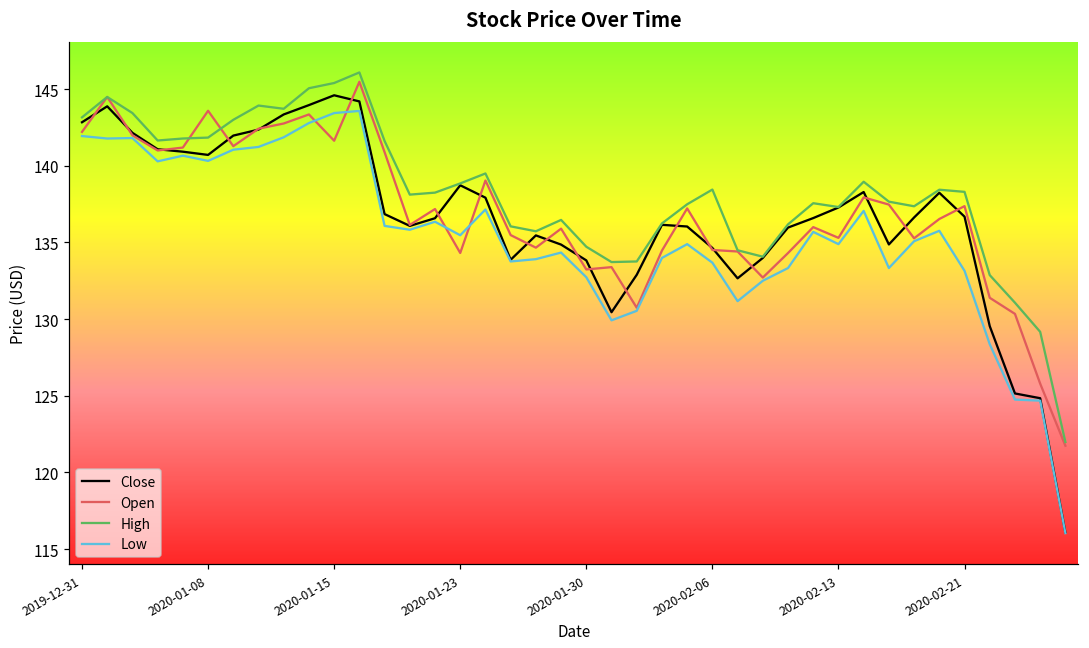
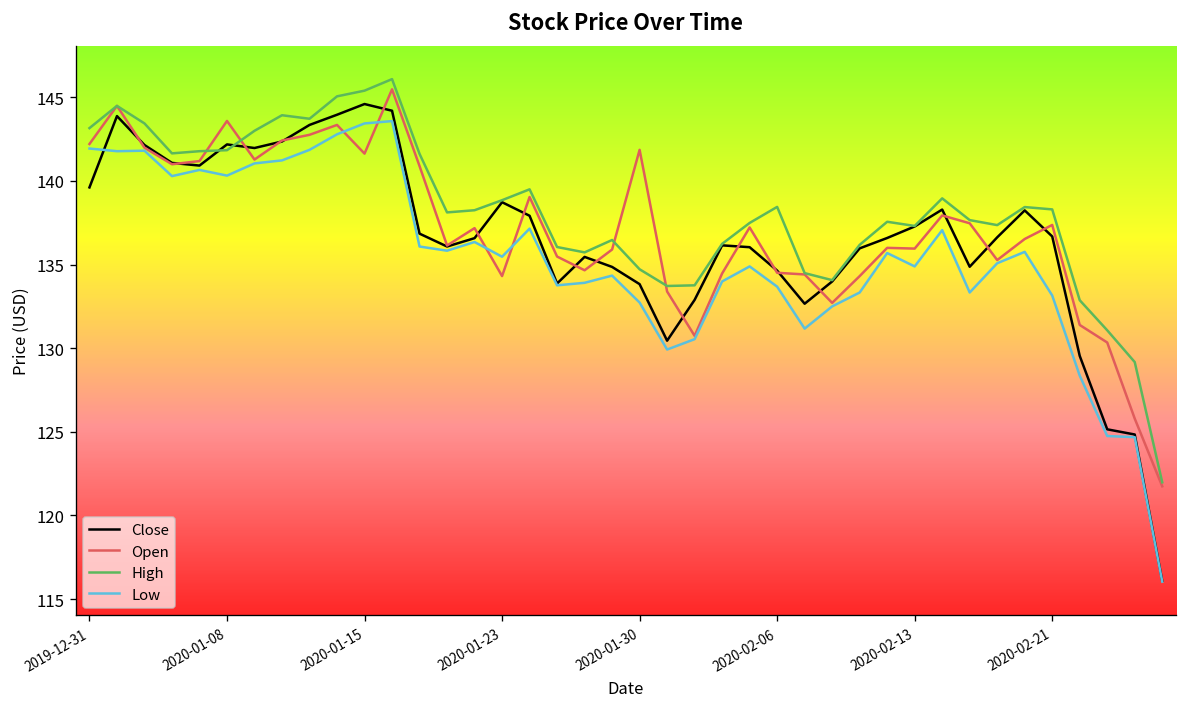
Close, 2019-12-31: 142.8 -> 139.6
Close, 2020-01-08: 140.7 -> 142.2
Open, 2020-01-30: 133.2 -> 141.9
Open, 2020-02-13: 135.3 -> 136.0
